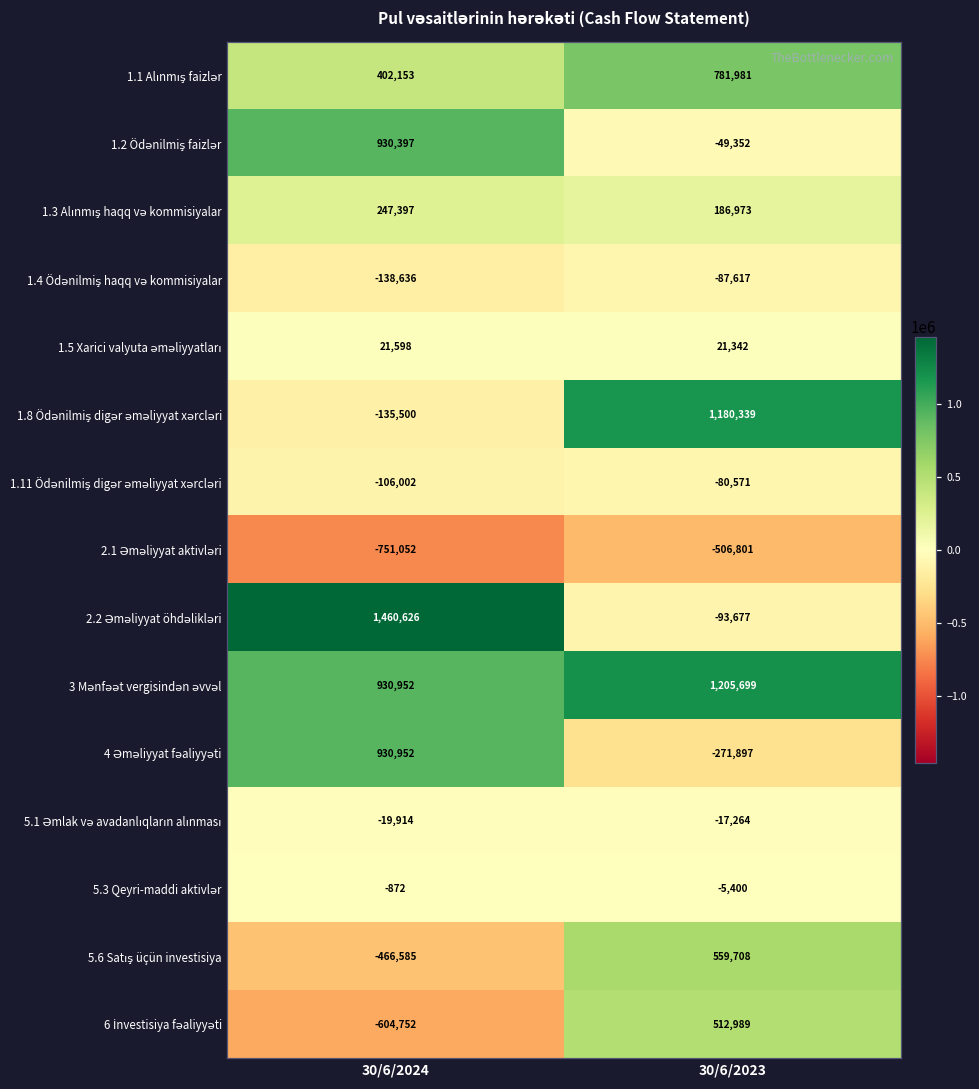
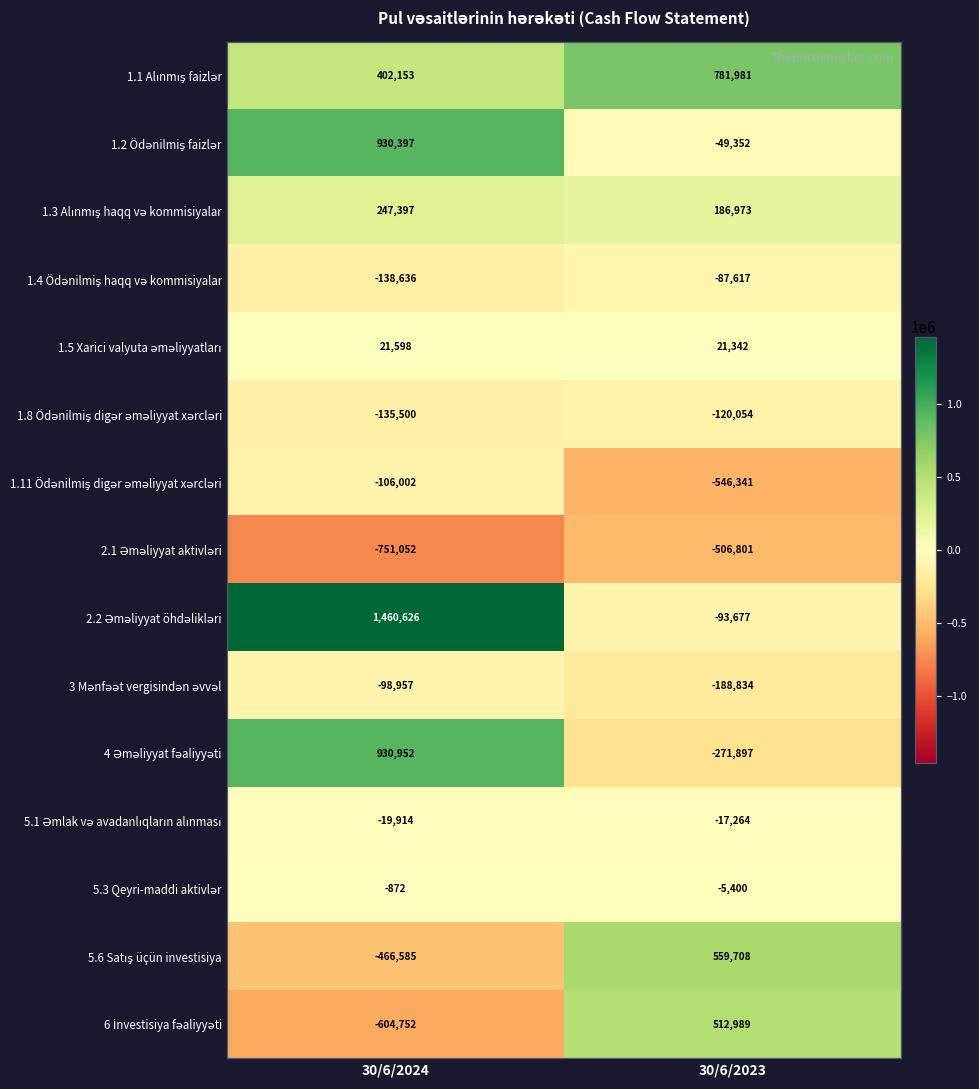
1.8 Ödənilmiş digər əməliyyat xərcləri, 30/6/2023: 1,180,339 -> -120,054
1.11 Ödənilmiş digər əməliyyat xərcləri, 30/6/2023: -80,571 -> -546,341
3 Mənfəət vergisindən əvvəl, 30/6/2024: 930,952 -> -98,957
3 Mənfəət vergisindən əvvəl, 30/6/2023: 1,205,699 -> -188,834
